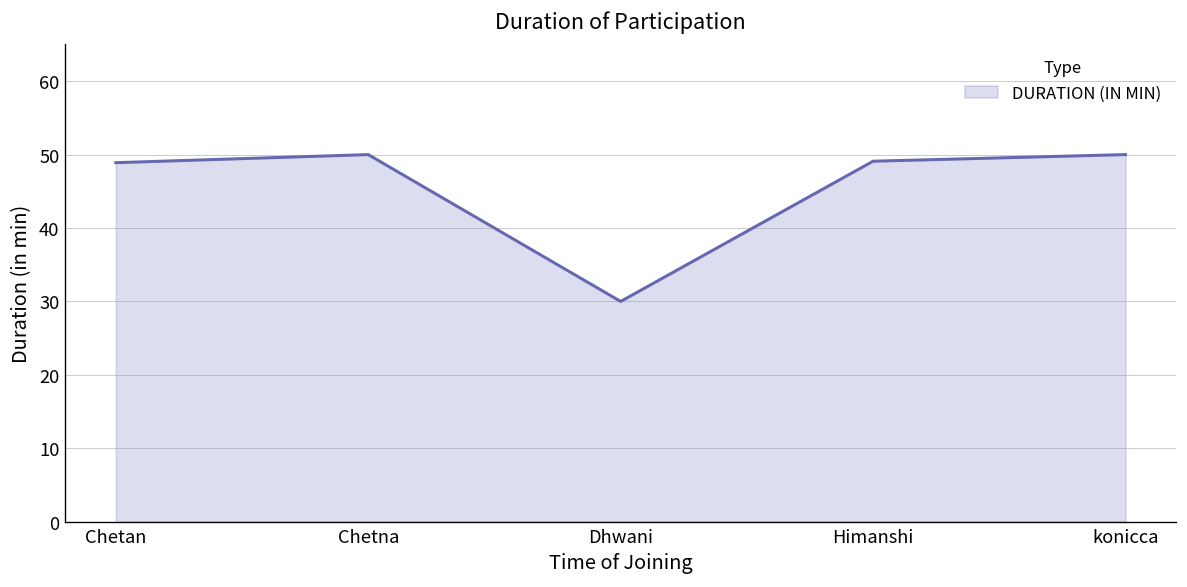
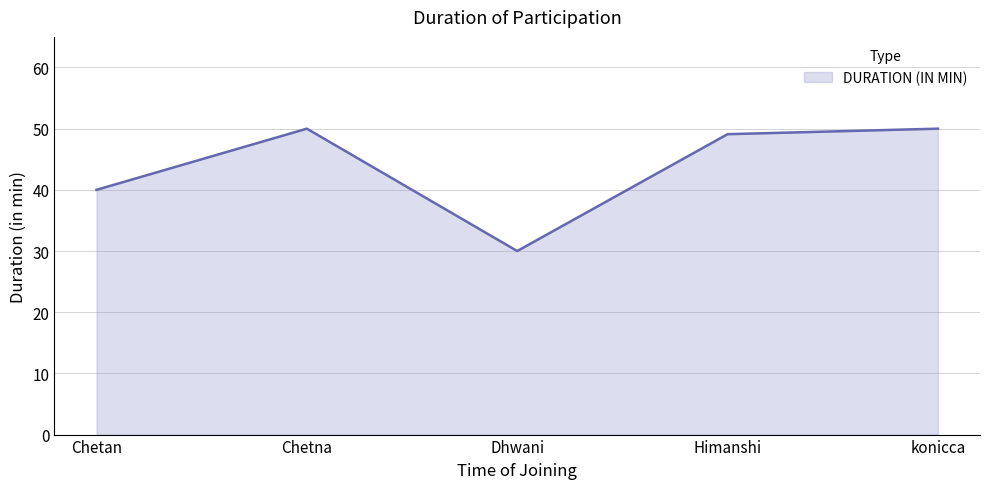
Chetan: 49 -> 40
